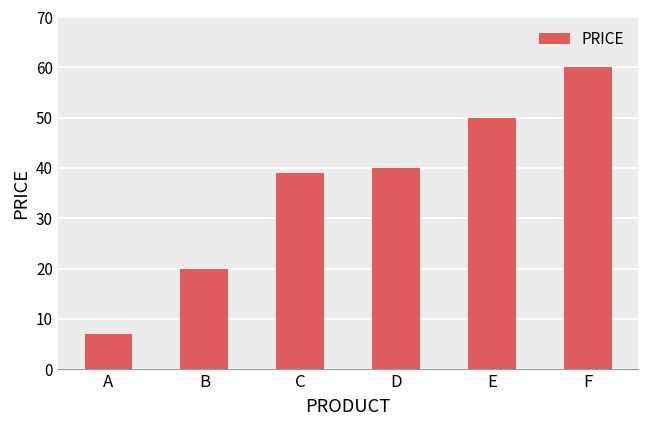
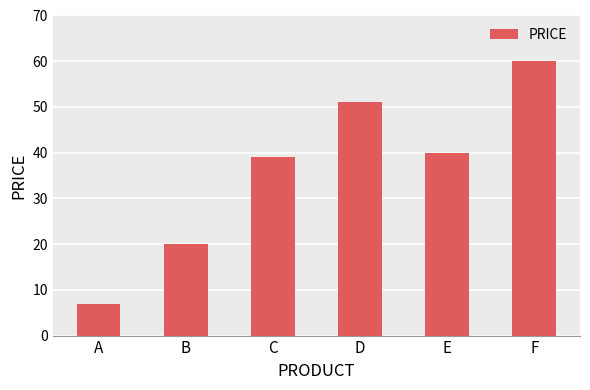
D: 40 -> 51
E: 50 -> 40
